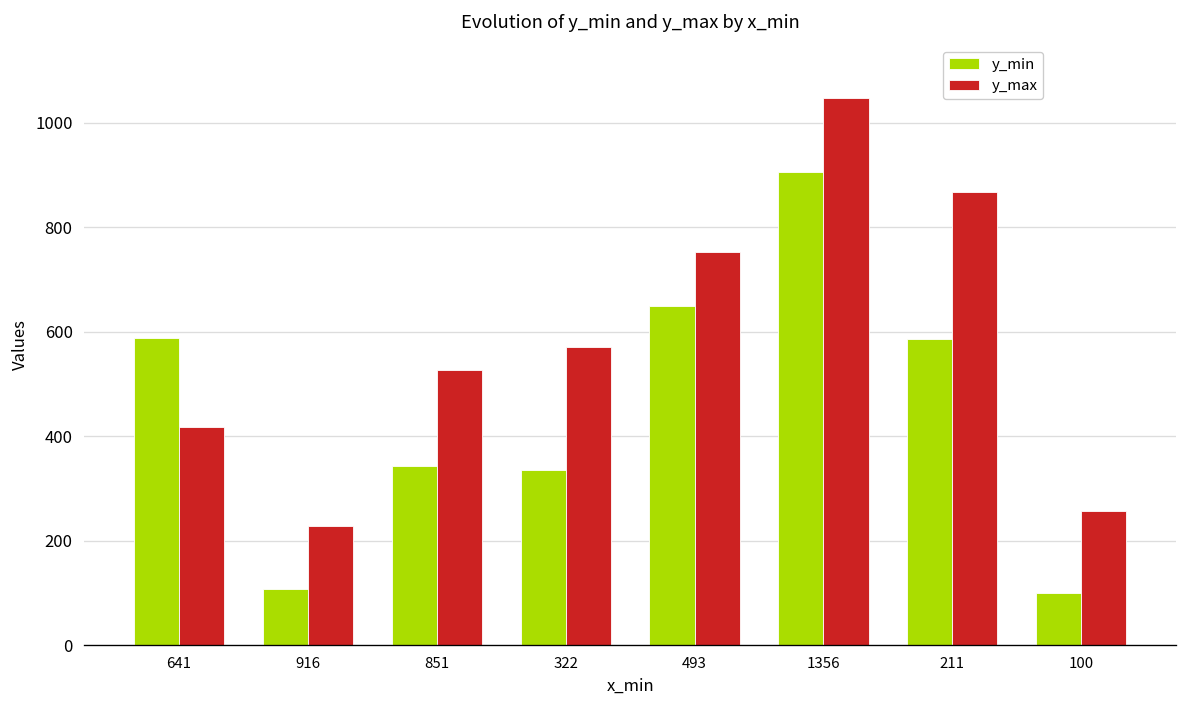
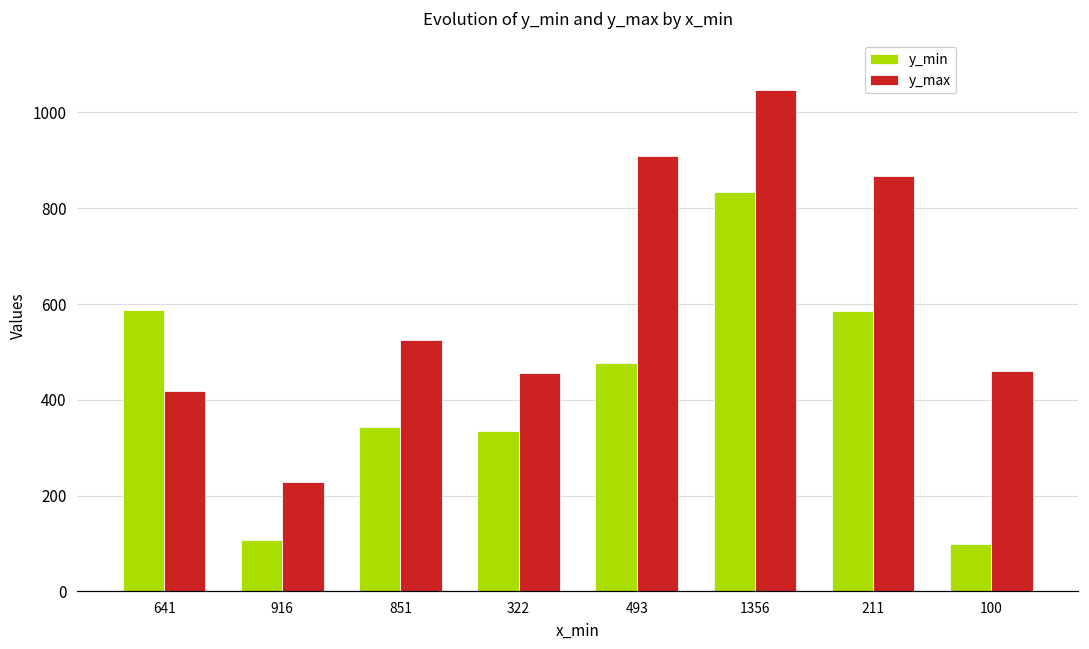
y_max, 322: 570 -> 460
y_min, 493: 650 -> 480
y_max, 493: 750 -> 910
y_min, 1356: 910 -> 830
y_max, 100: 260 -> 460
